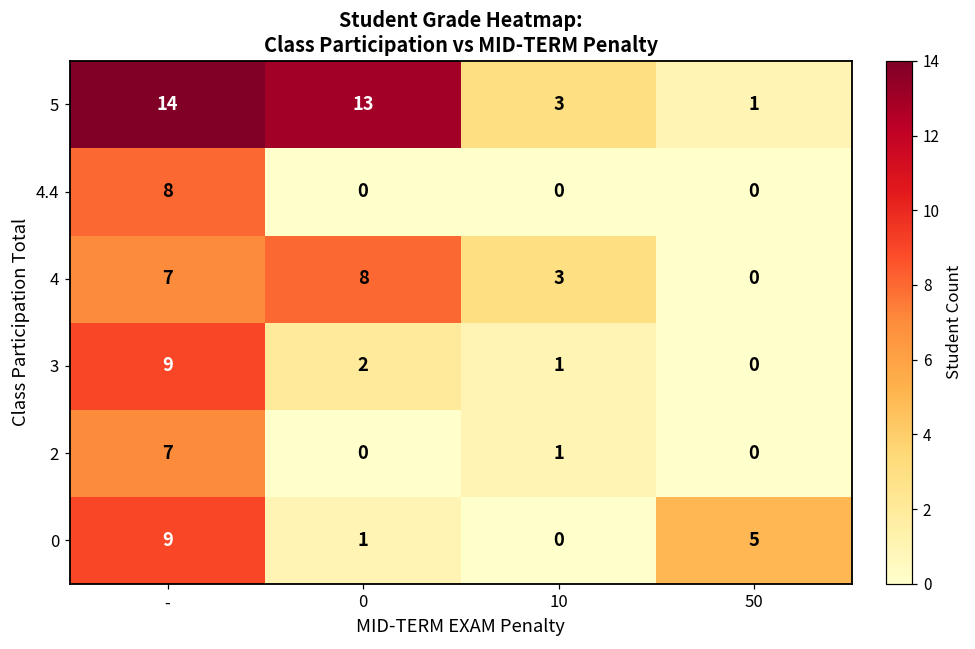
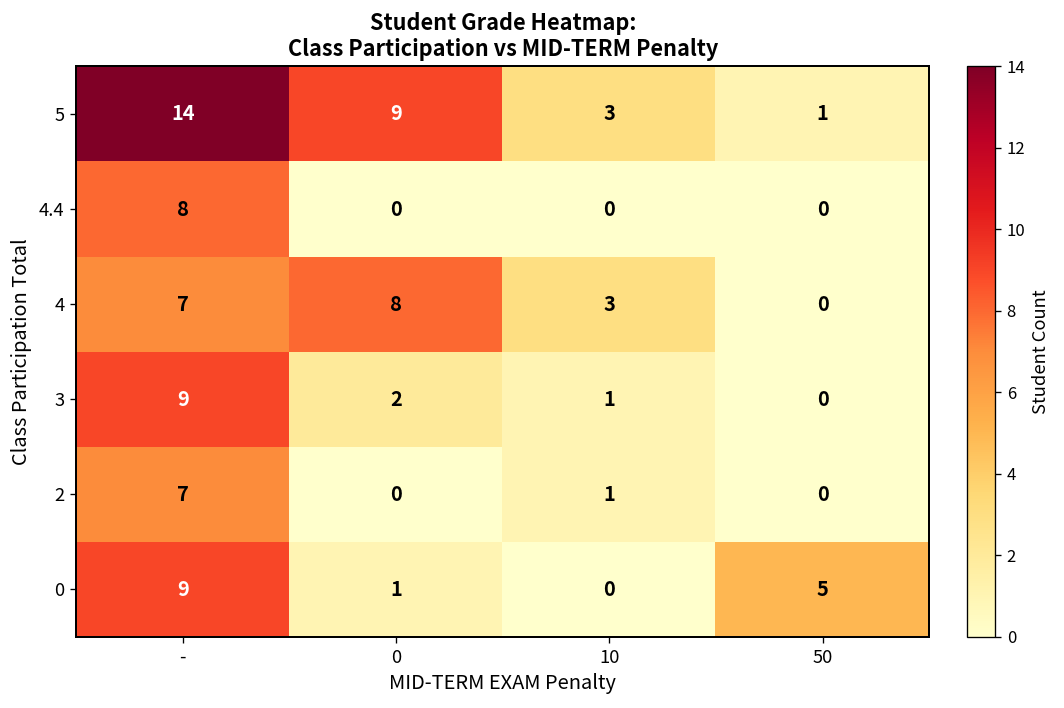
5, 0: 13 -> 9
